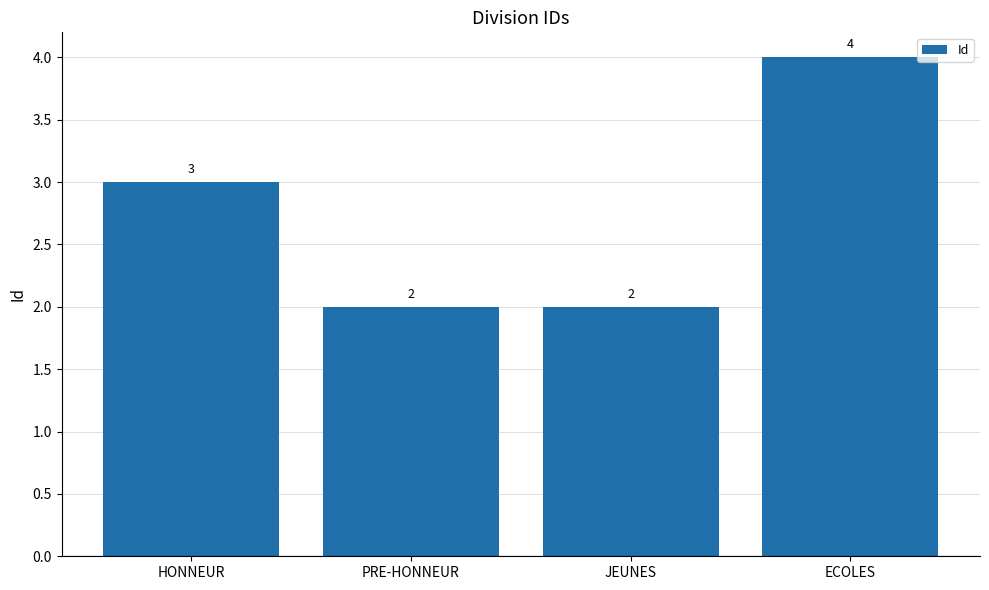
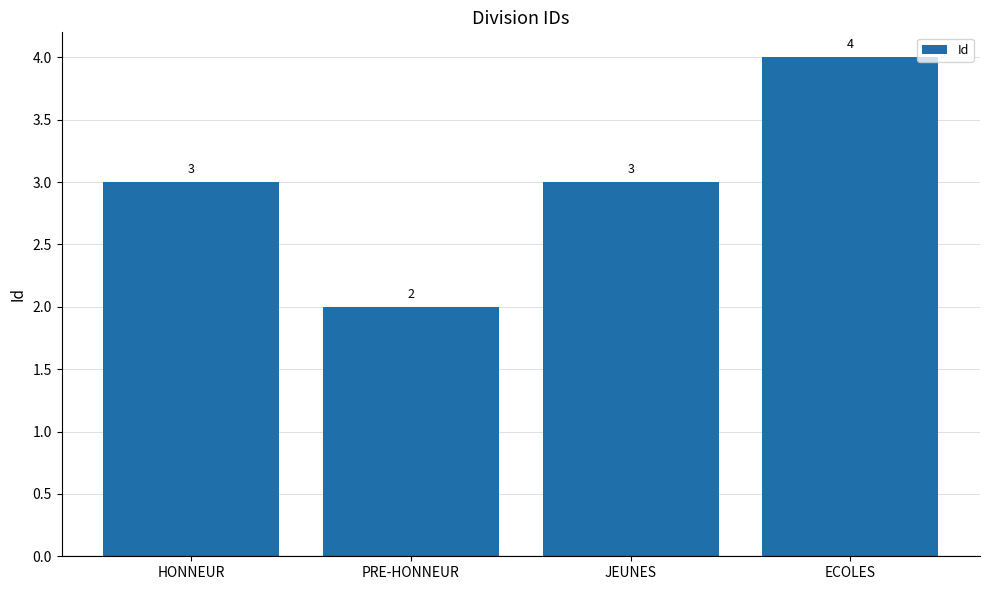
JEUNES: 2 -> 3
